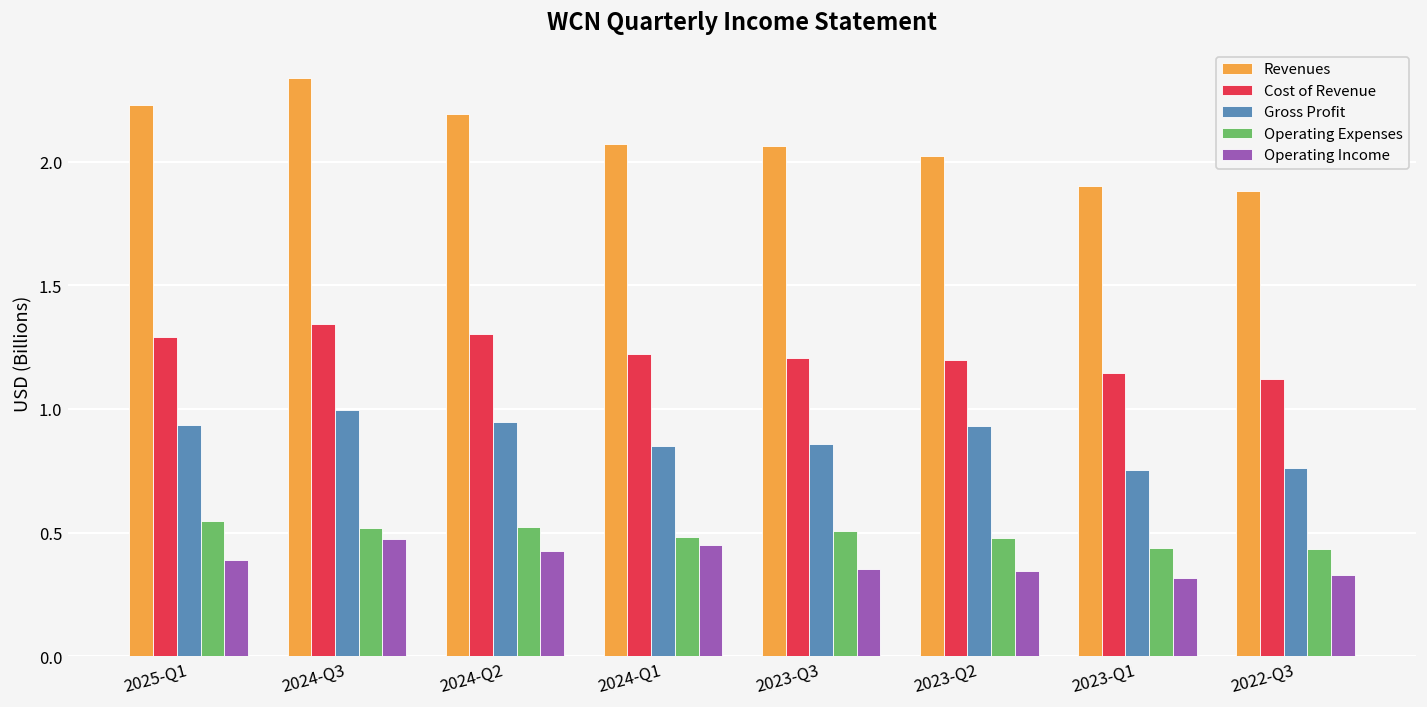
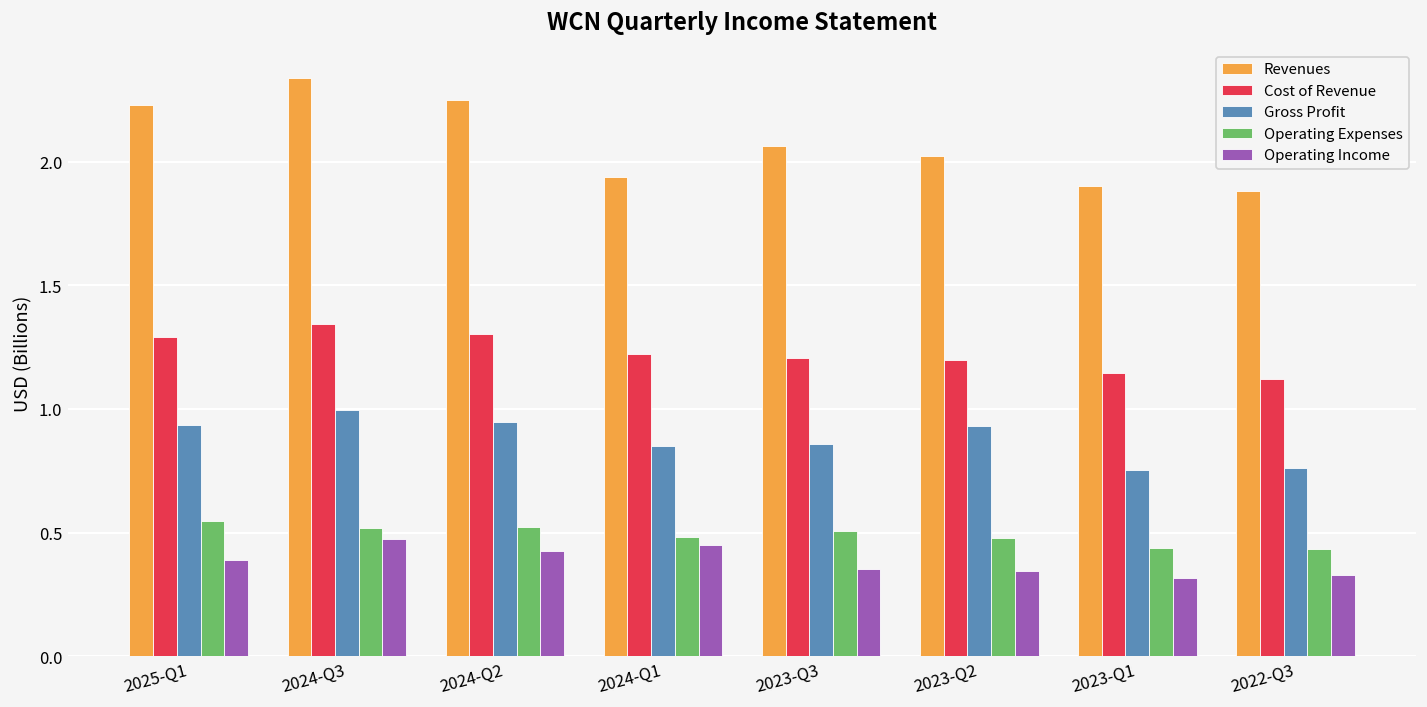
Revenues, 2024-Q2: 2.19 -> 2.25
Revenues, 2024-Q1: 2.07 -> 1.94
